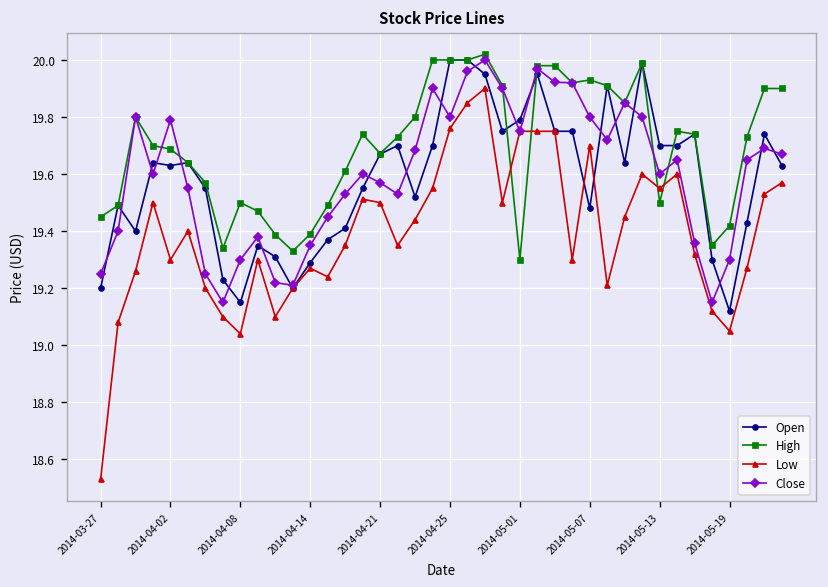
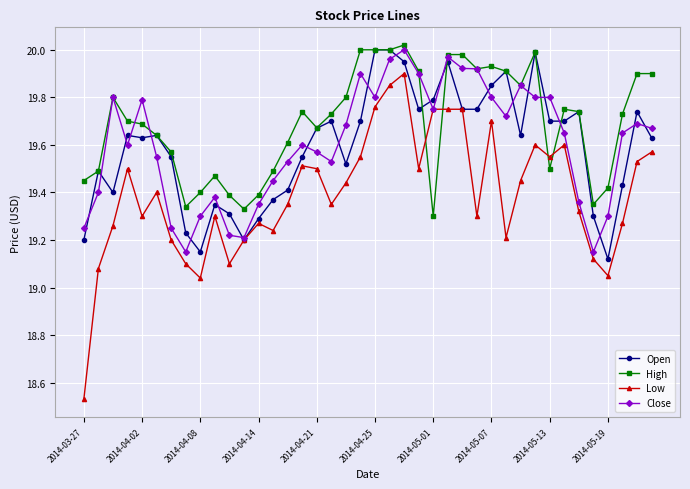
High, 2014-04-08: 19.5 -> 19.4
Open, 2014-05-07: 19.48 -> 19.85
Close, 2014-05-13: 19.6 -> 19.8
